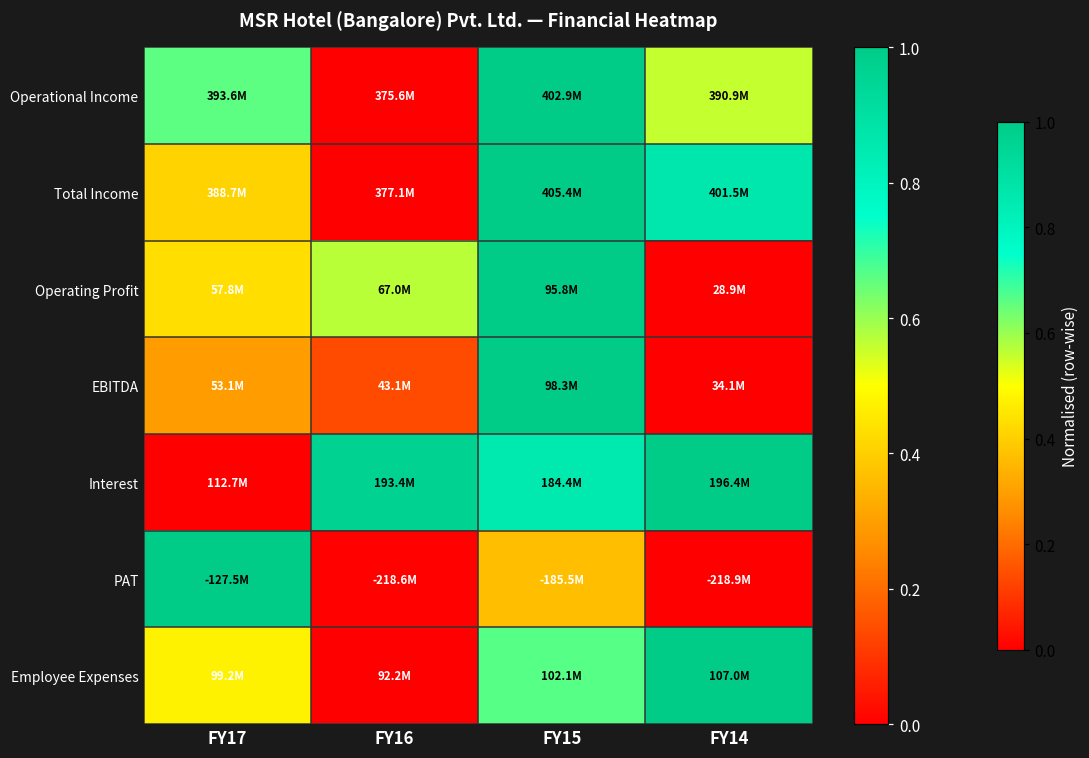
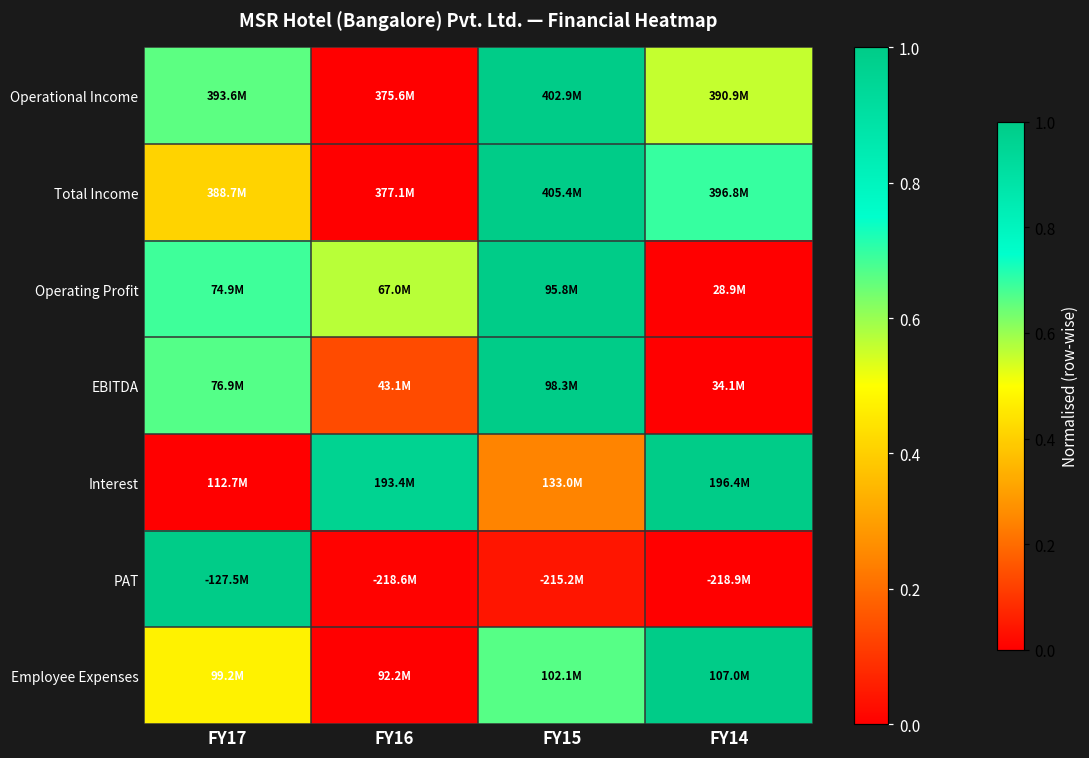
Total Income, FY14: 401.5M -> 396.8M
Operating Profit, FY17: 57.8M -> 74.9M
EBITDA, FY17: 53.1M -> 76.9M
Interest, FY15: 184.4M -> 133.0M
PAT, FY15: -185.5M -> -215.2M
